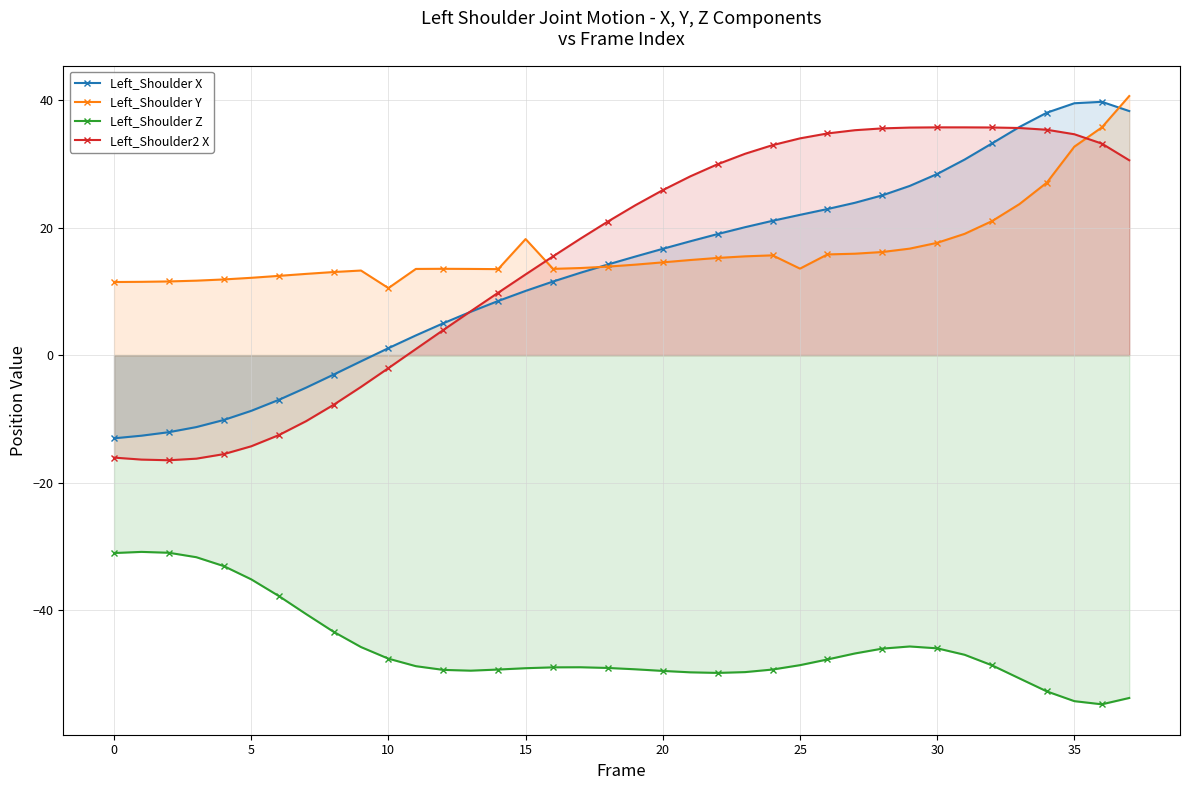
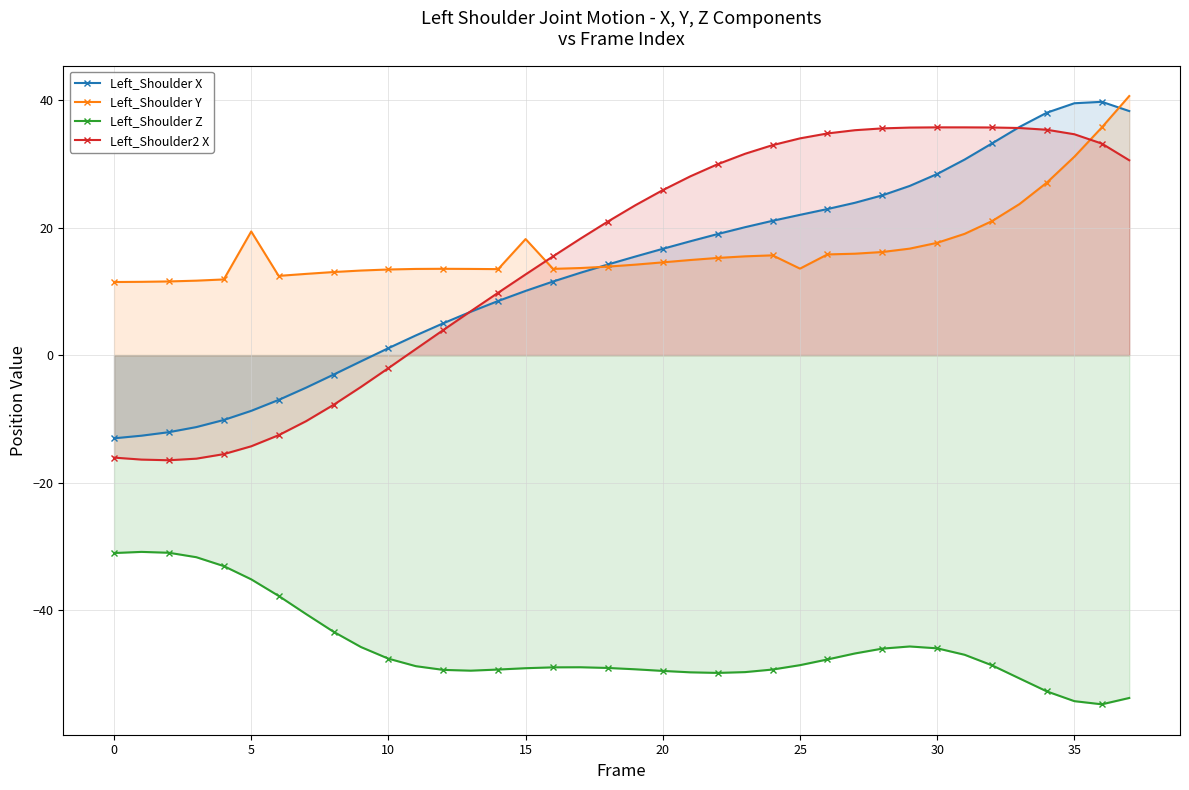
Left_Shoulder Y, 5: 12 -> 19
Left_Shoulder Y, 10: 11 -> 13
Left_Shoulder Y, 35: 33 -> 31
